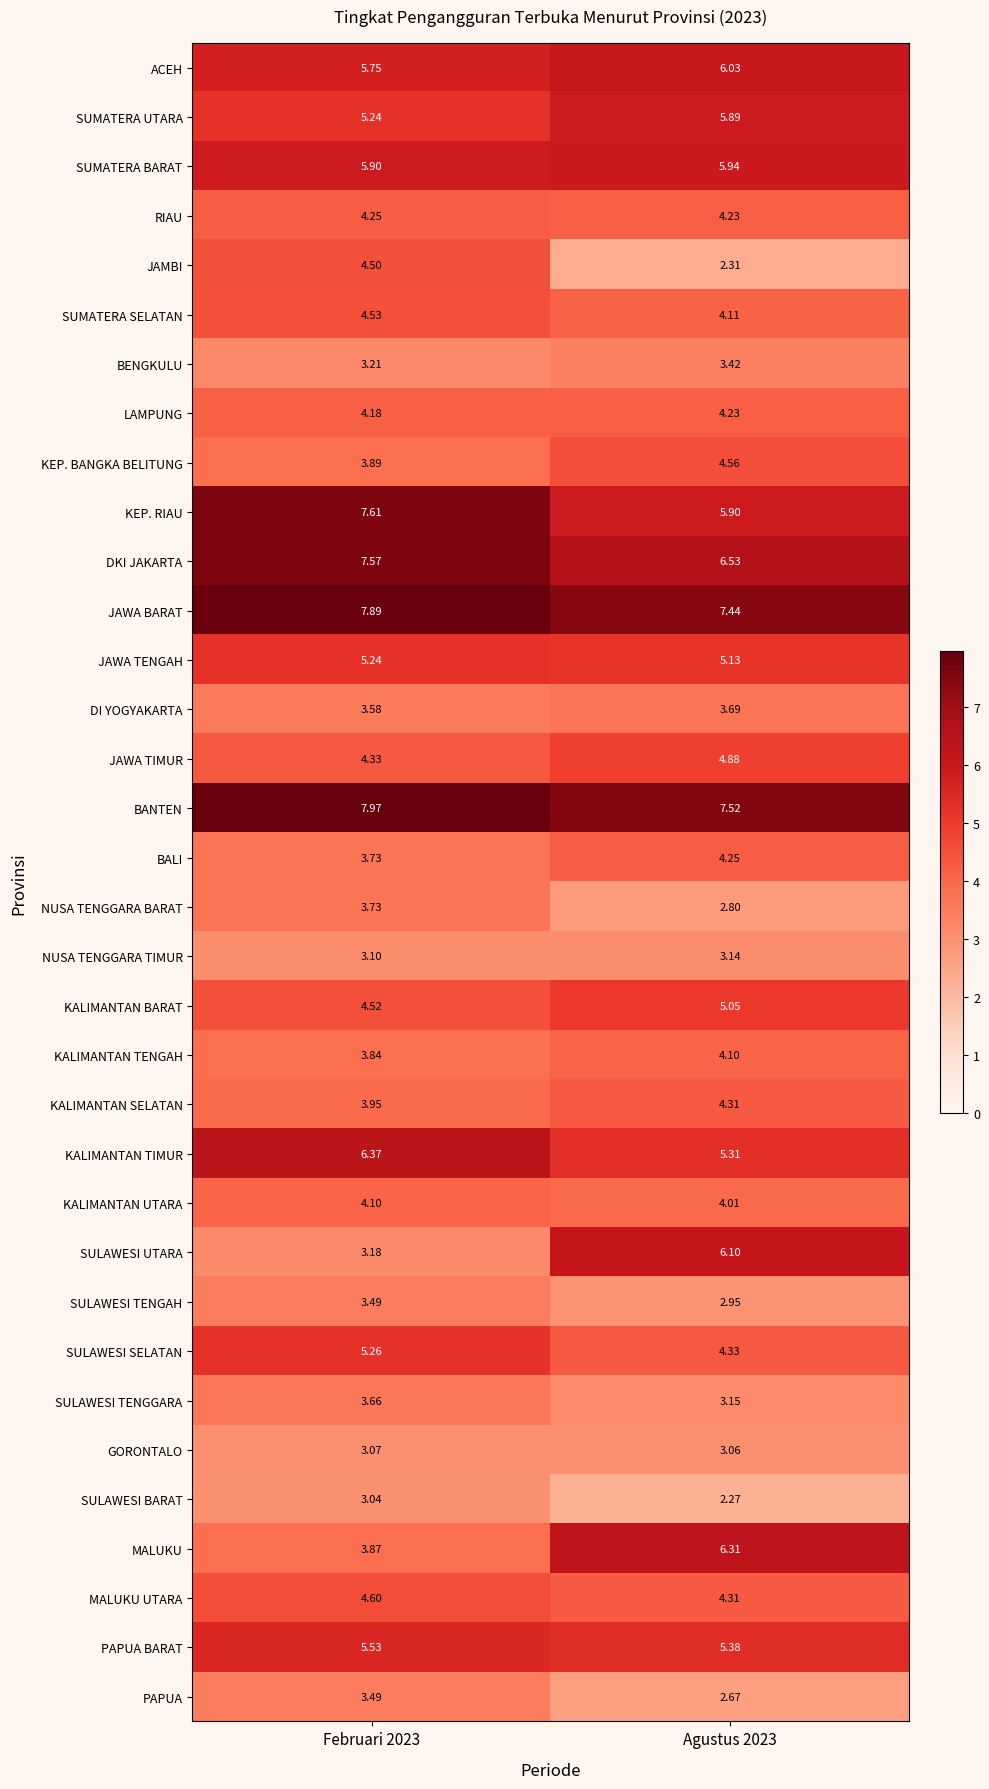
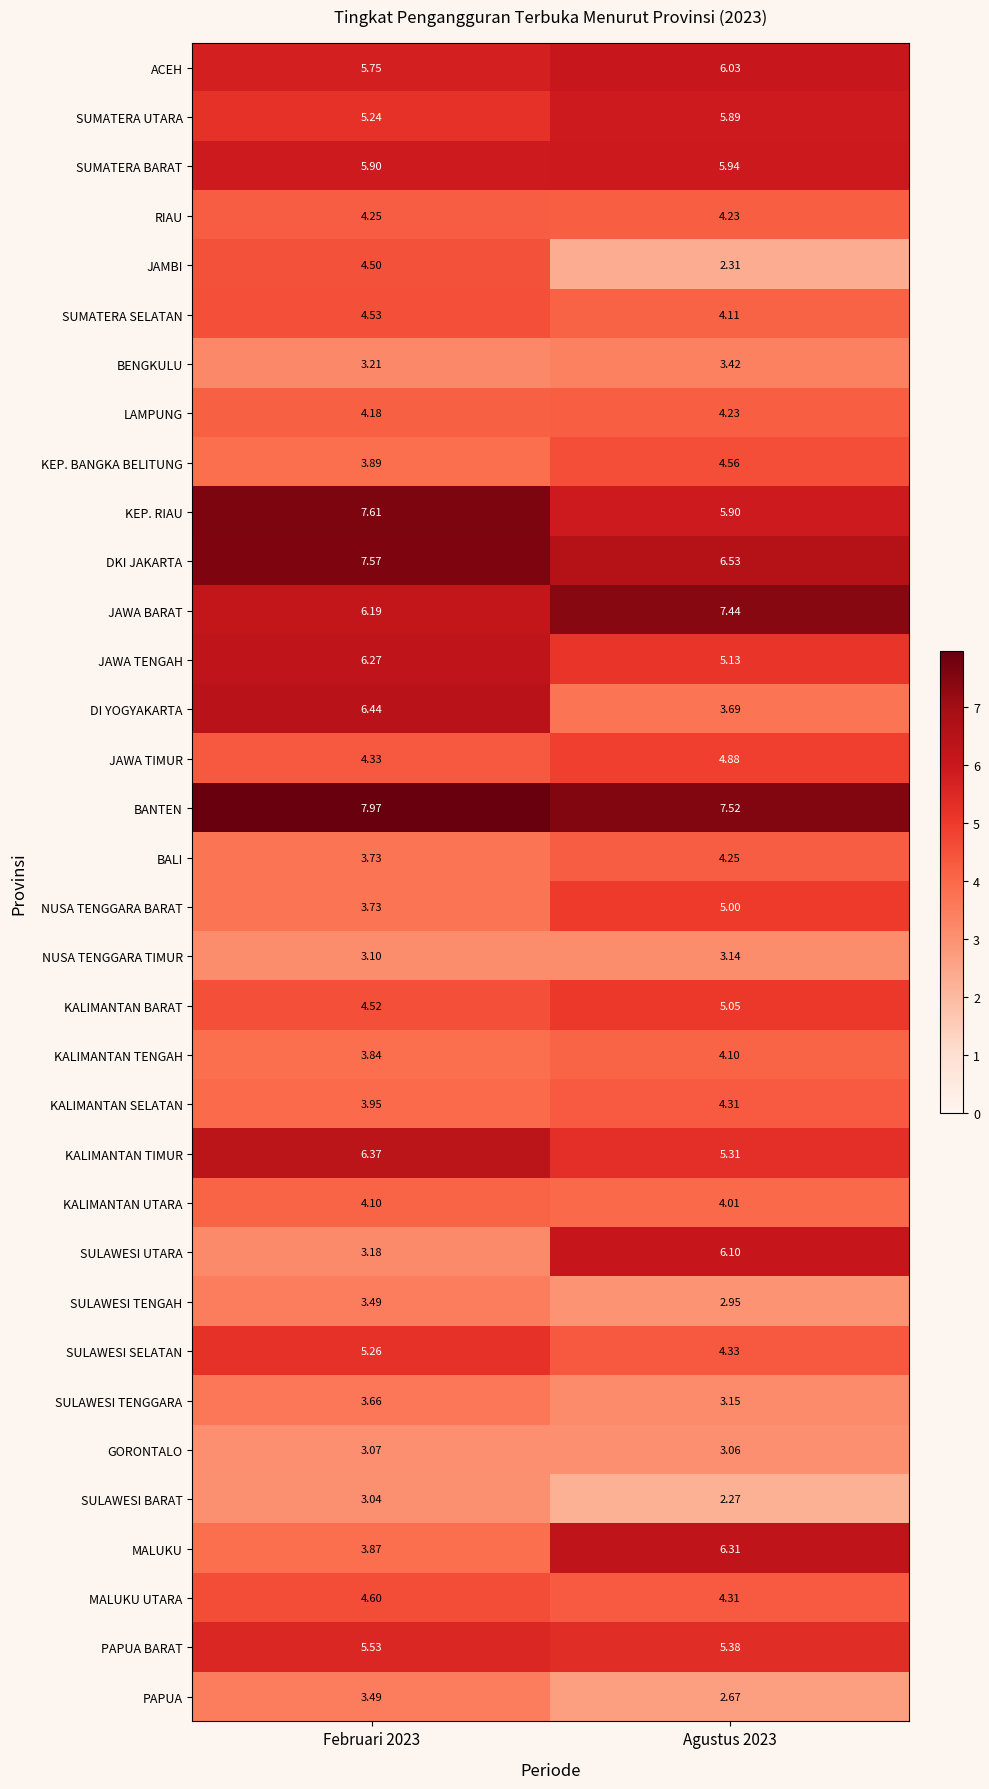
JAWA BARAT, Februari 2023: 7.89 -> 6.19
JAWA TENGAH, Februari 2023: 5.24 -> 6.27
DI YOGYAKARTA, Februari 2023: 3.58 -> 6.44
NUSA TENGGARA BARAT, Agustus 2023: 2.80 -> 5.00
